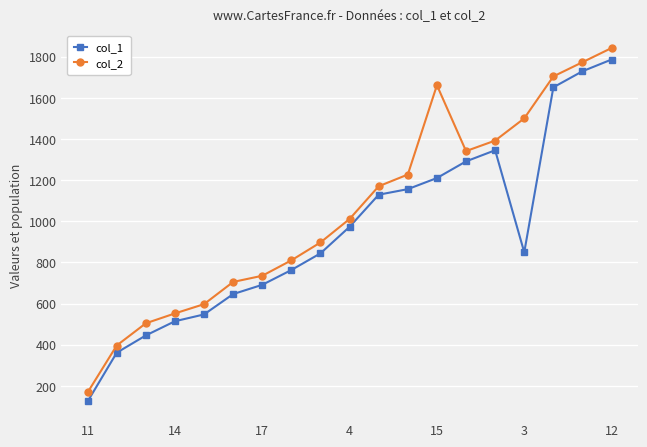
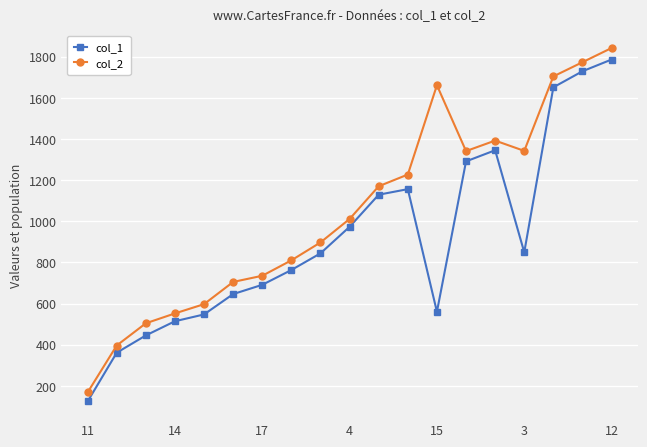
col_1, 15: 1210 -> 560
col_2, 3: 1500 -> 1340
